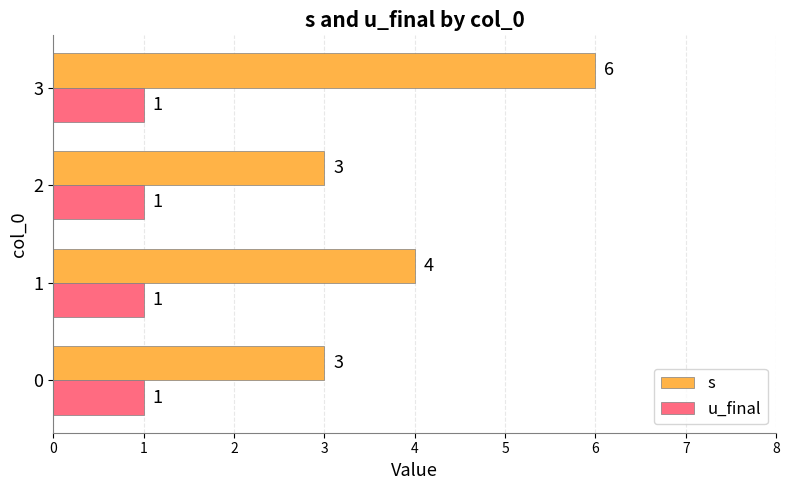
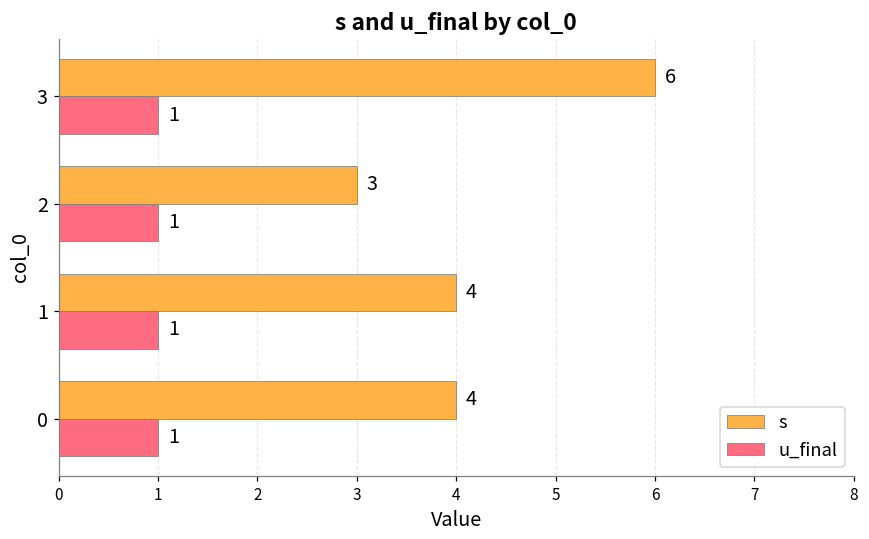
s, 0: 3 -> 4
